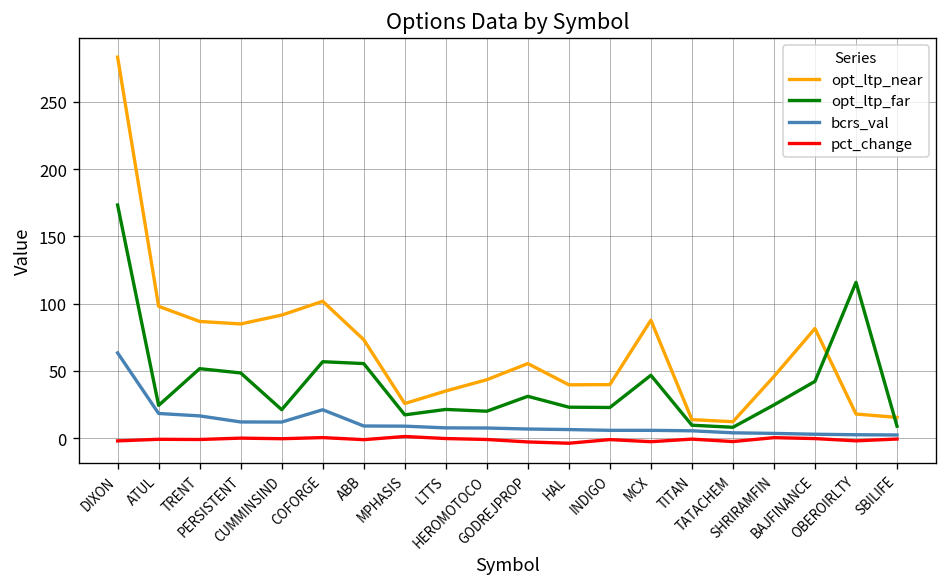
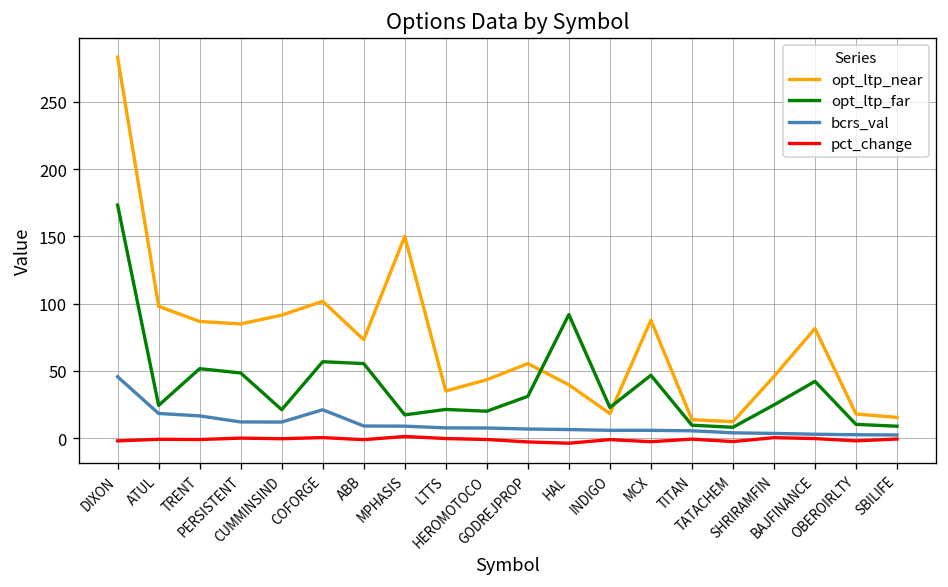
bcrs_val, DIXON: 63 -> 46
opt_ltp_near, MPHASIS: 26 -> 150
opt_ltp_far, HAL: 23 -> 92
opt_ltp_near, INDIGO: 40 -> 18
opt_ltp_far, OBEROIRLTY: 116 -> 10
